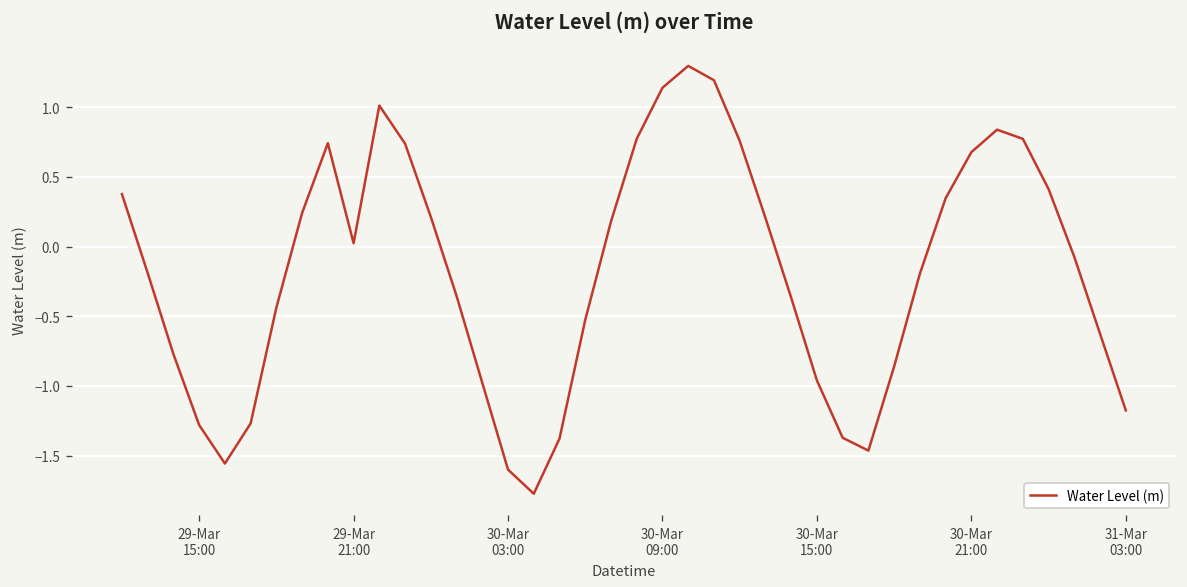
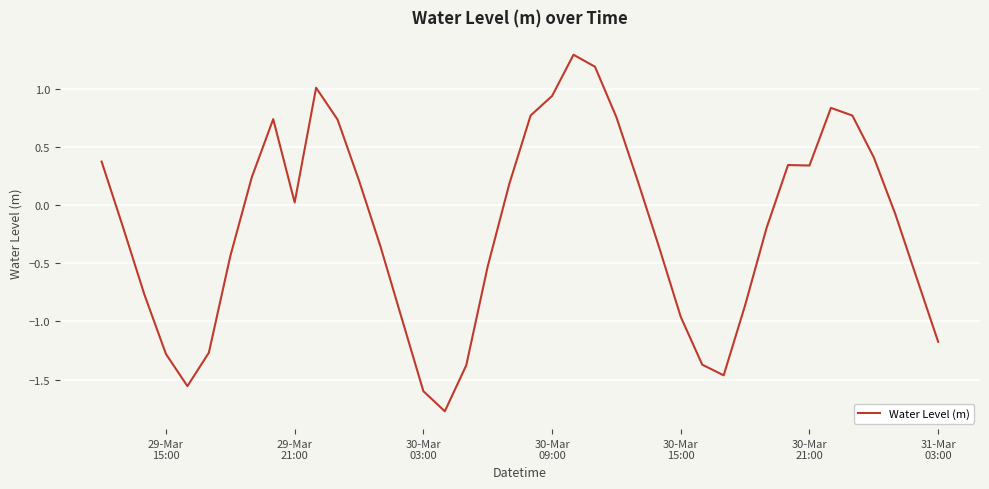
30-Mar 09:00: 1.14 -> 0.94
30-Mar 21:00: 0.68 -> 0.34
